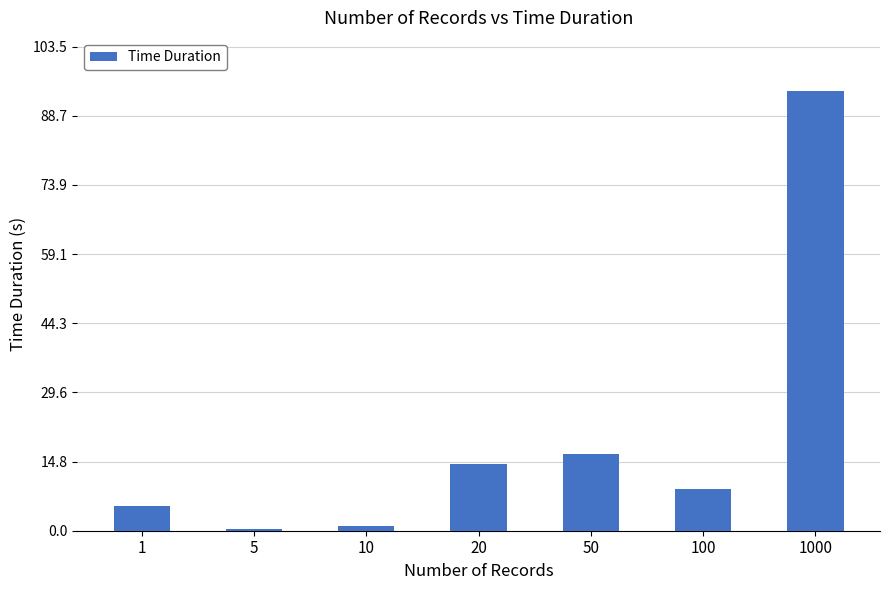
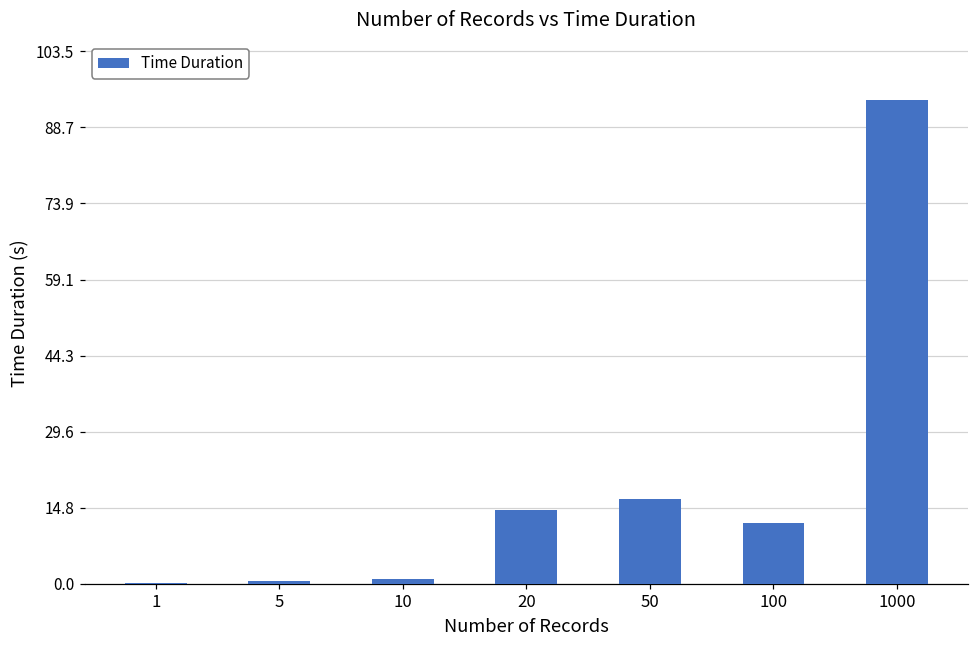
1: 5 -> 0
100: 9 -> 12
